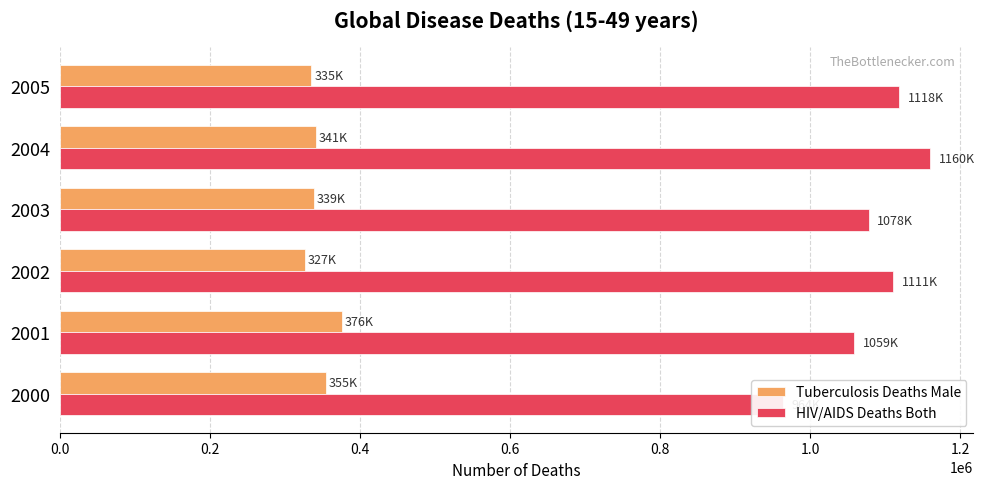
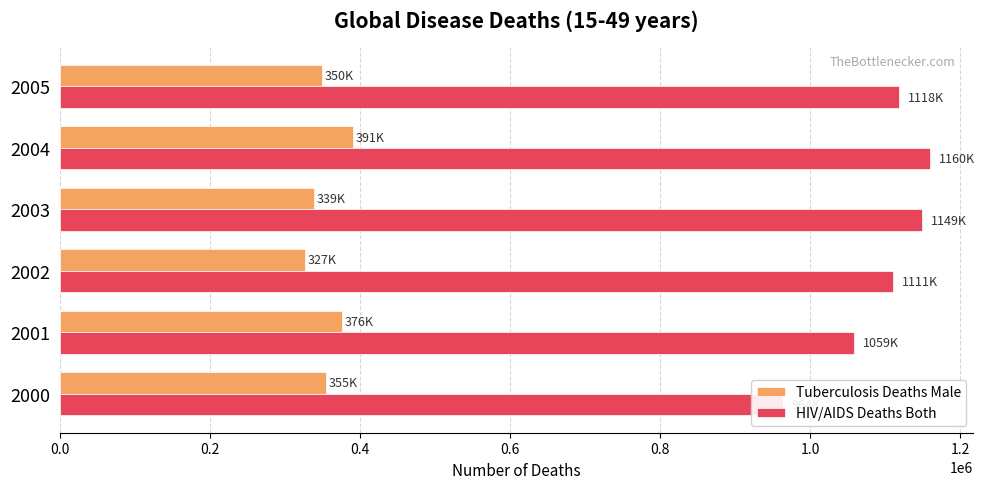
Tuberculosis Deaths Male, 2005: 335K -> 350K
Tuberculosis Deaths Male, 2004: 341K -> 391K
HIV/AIDS Deaths Both, 2003: 1078K -> 1149K
